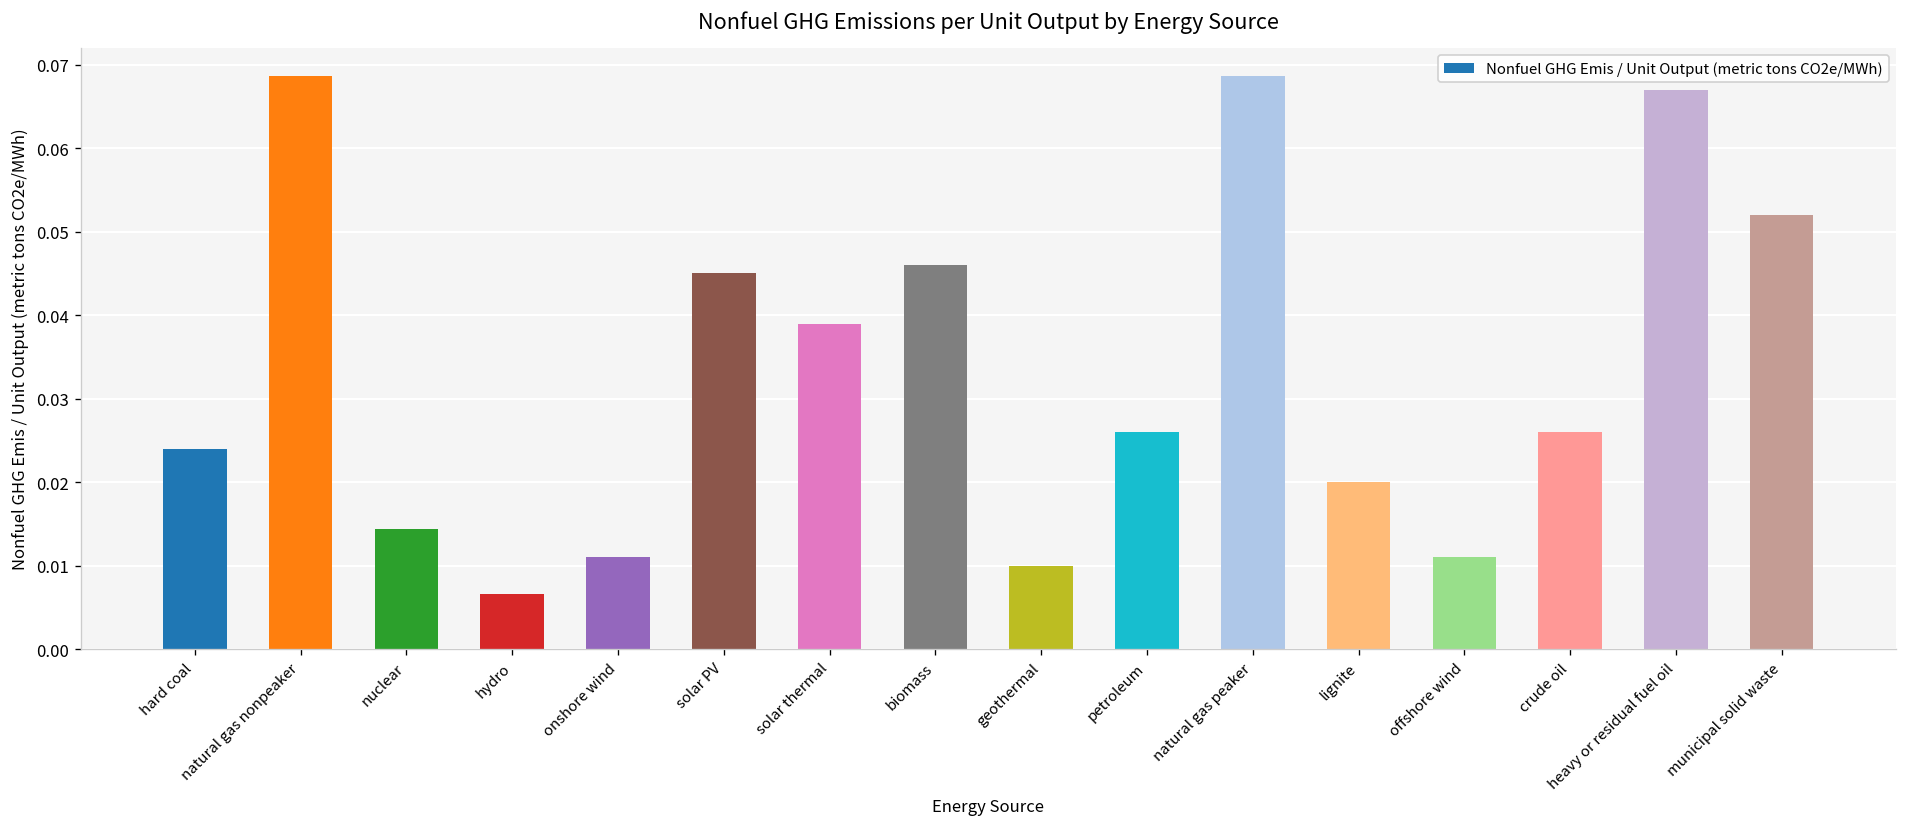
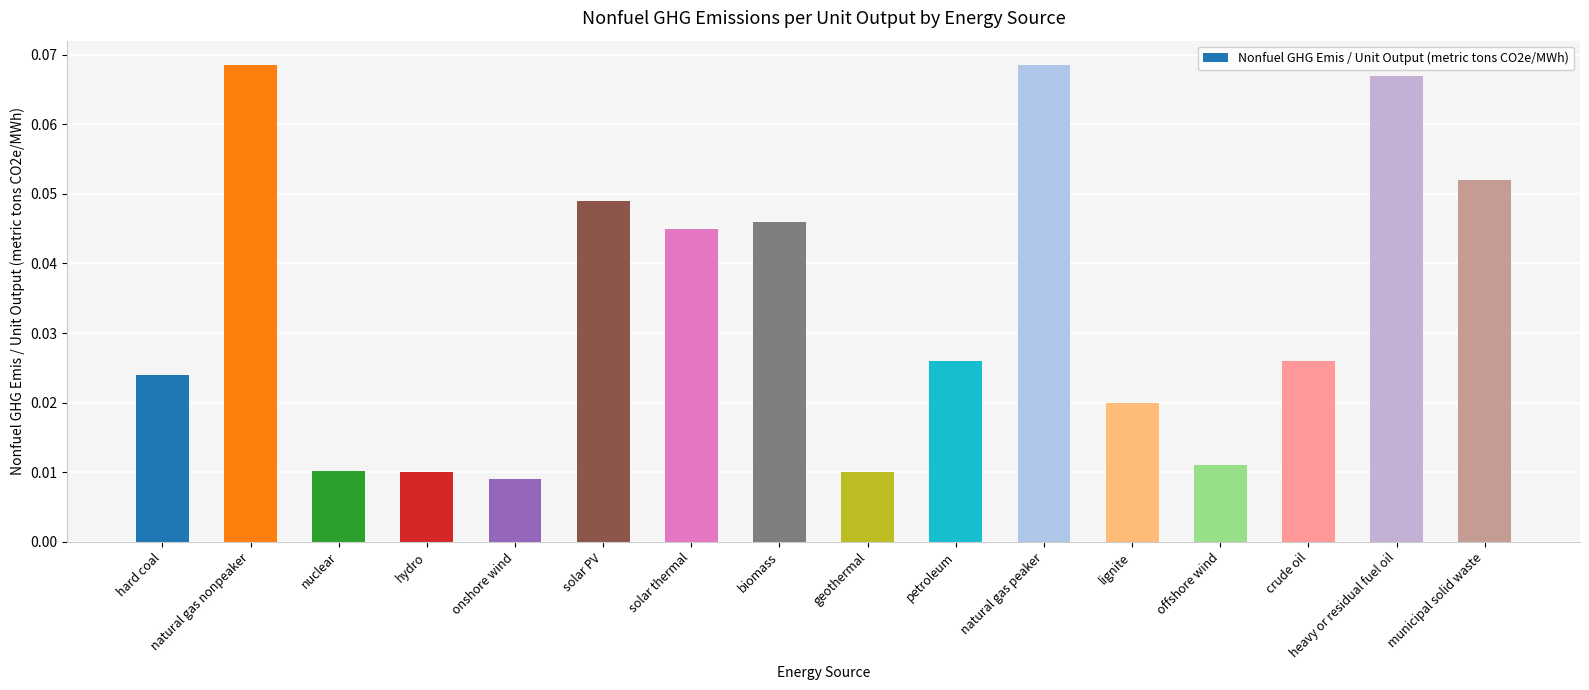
nuclear: 0.014 -> 0.010
hydro: 0.007 -> 0.010
onshore wind: 0.011 -> 0.009
solar PV: 0.045 -> 0.049
solar thermal: 0.039 -> 0.045
